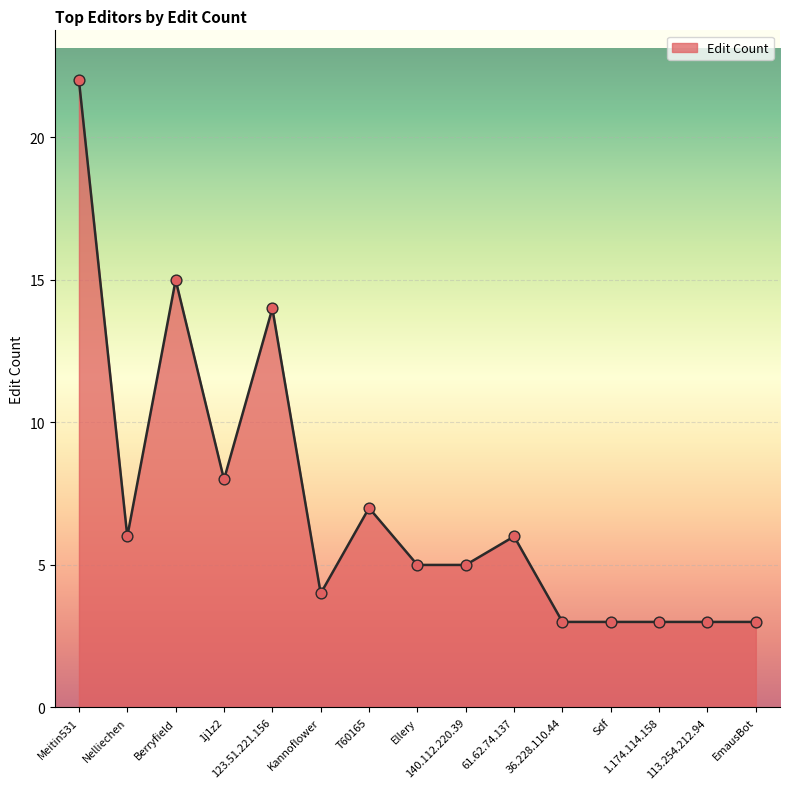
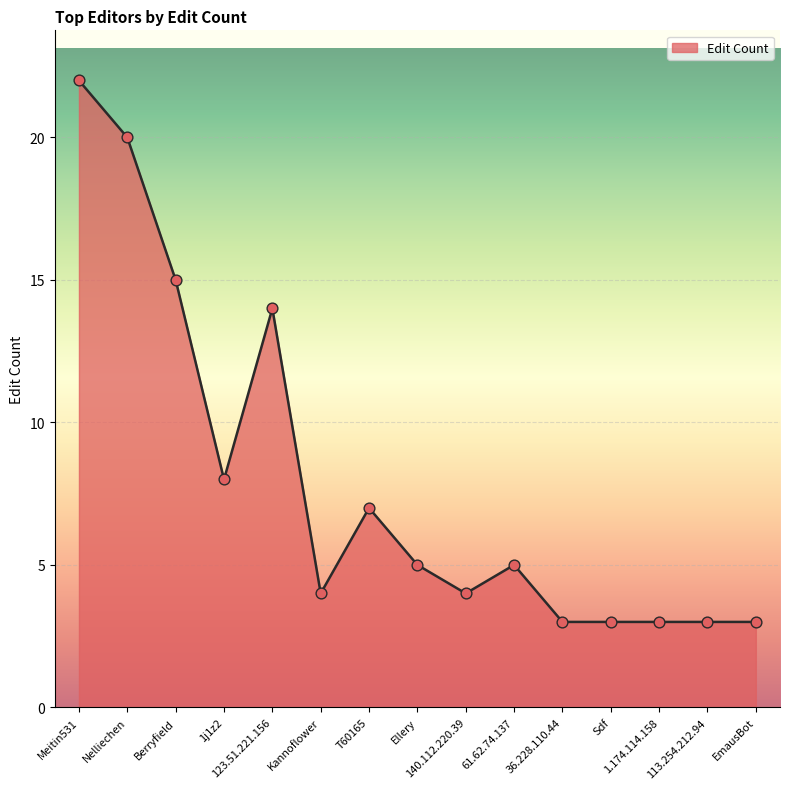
Nelliechen: 6 -> 20
140.112.220.39: 5 -> 4
61.62.74.137: 6 -> 5
